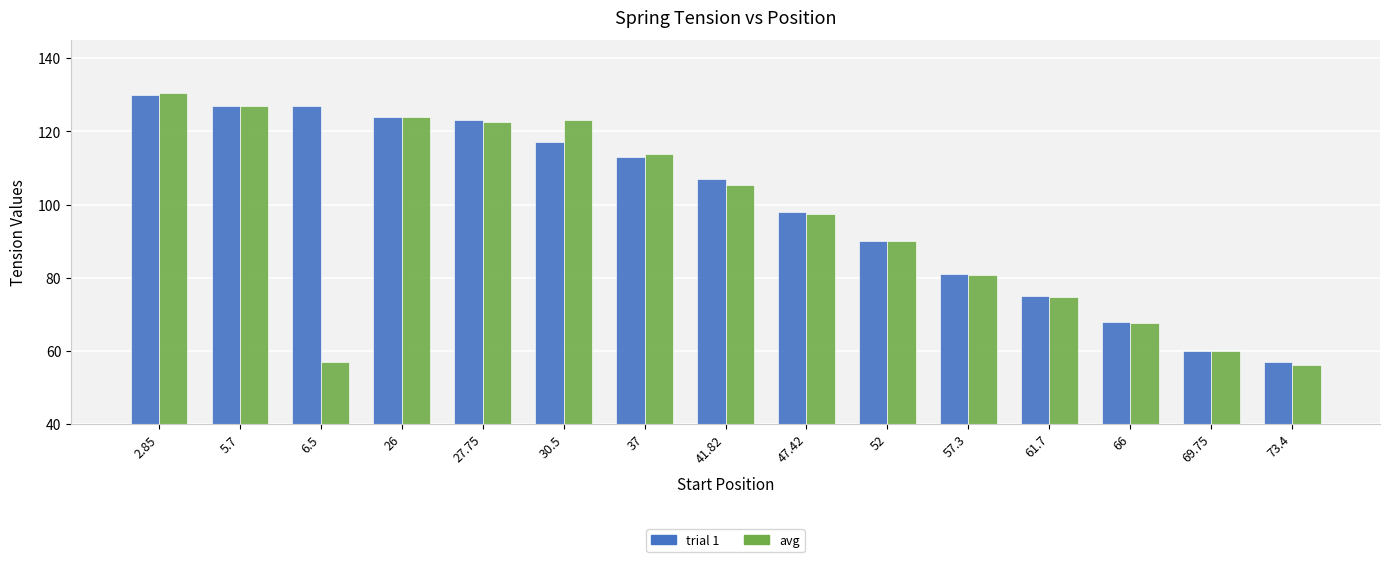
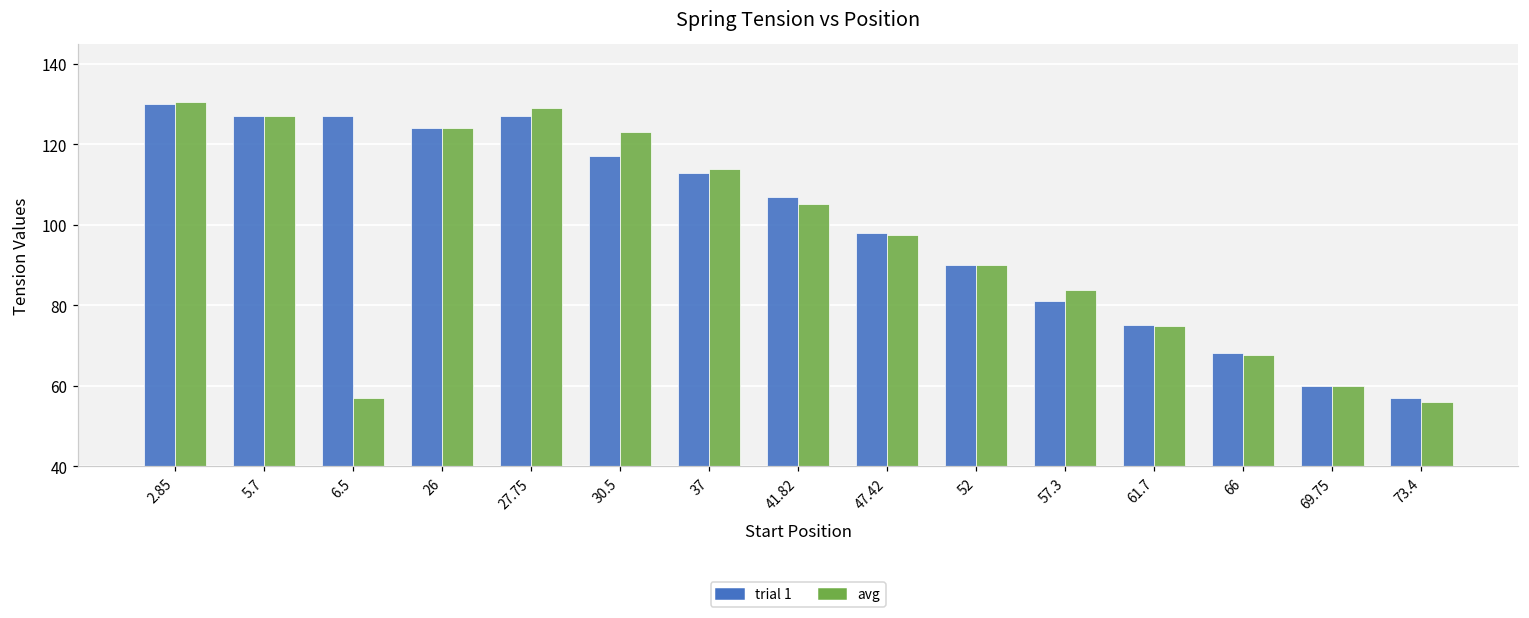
trial 1, 27.75: 123 -> 127
avg, 27.75: 123 -> 129
avg, 57.3: 81 -> 84
